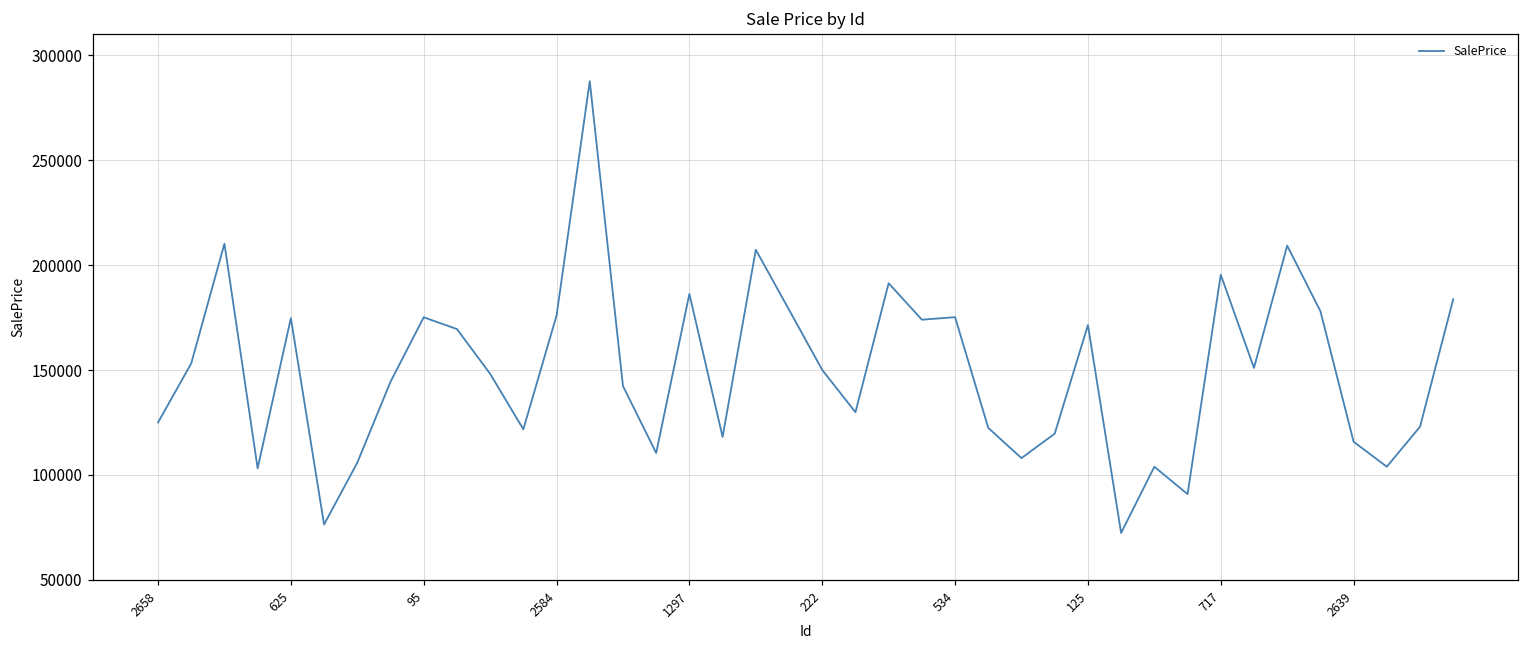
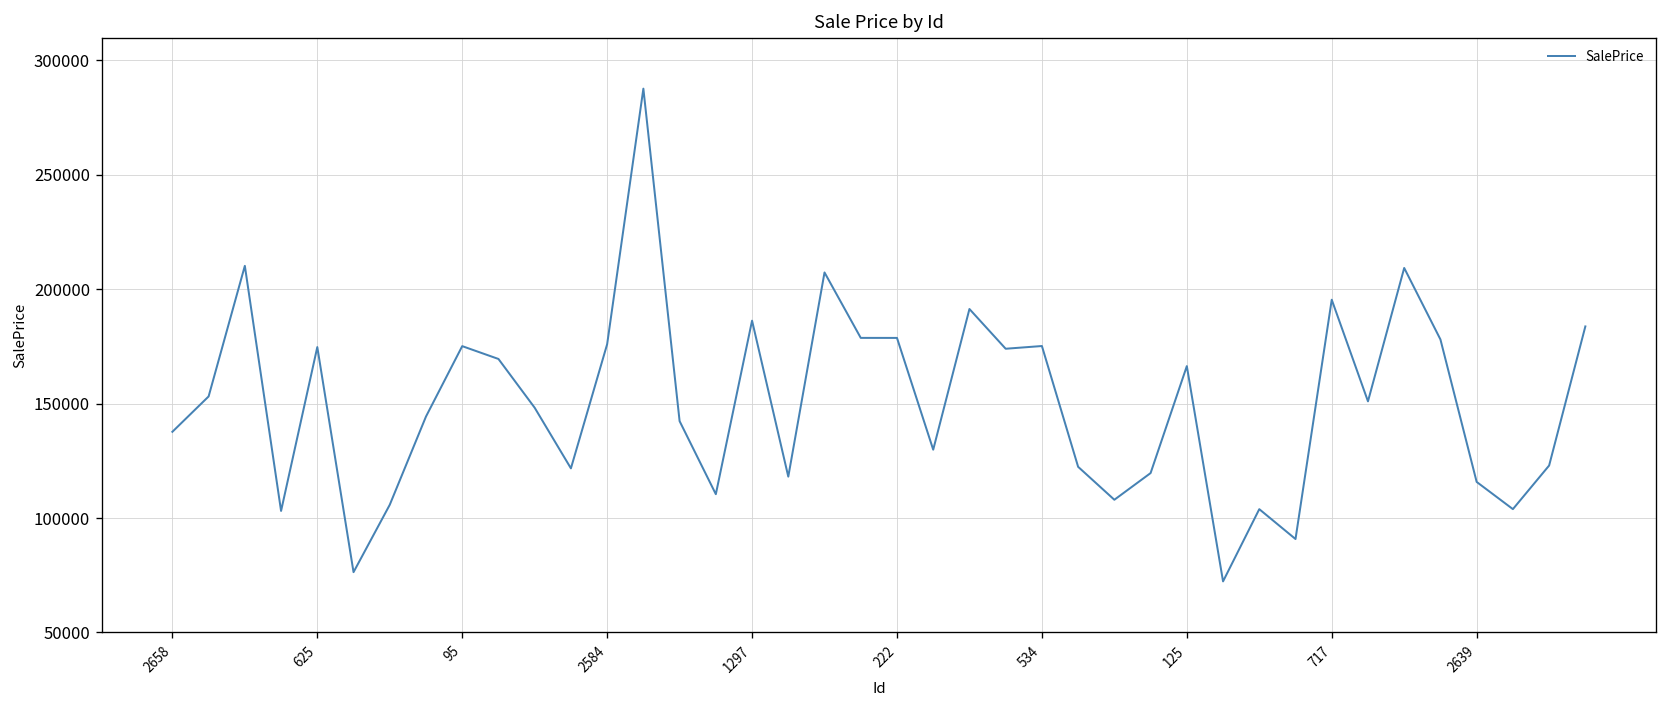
2658: 125000 -> 138000
222: 150000 -> 179000
125: 171000 -> 166000
